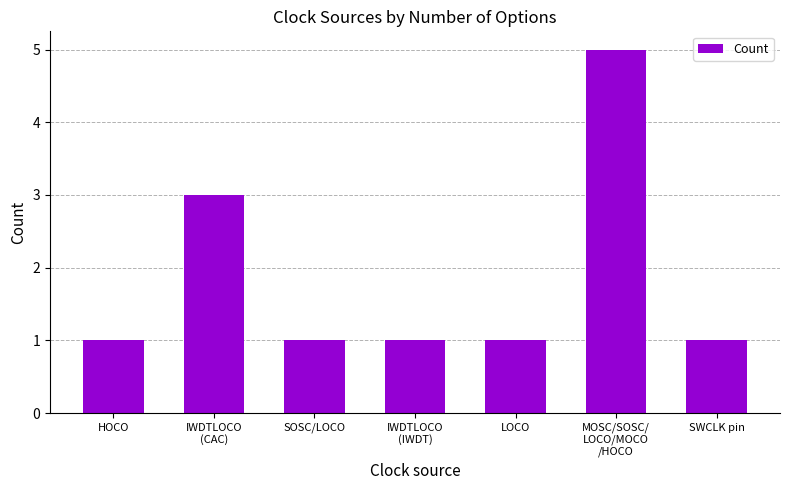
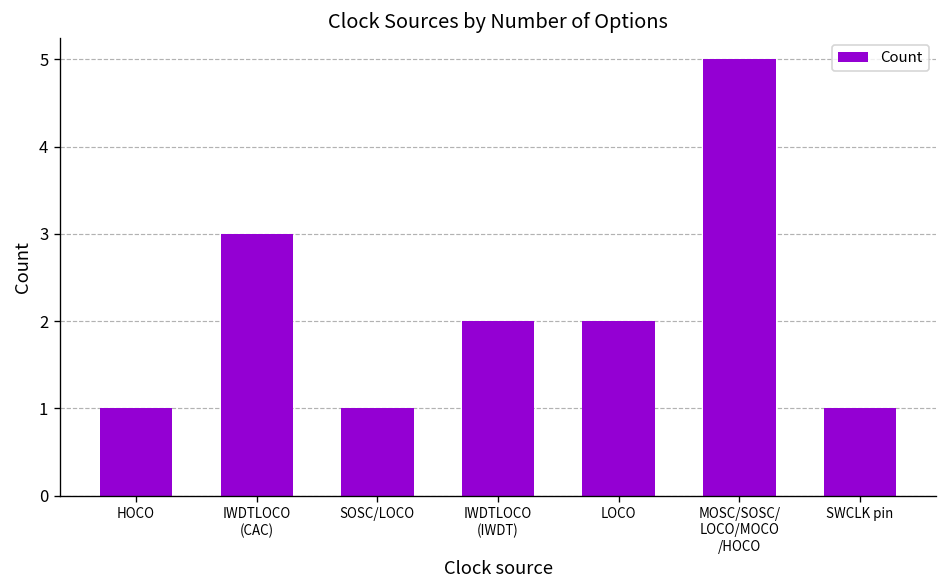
IWDTLOCO (IWDT): 1 -> 2
LOCO: 1 -> 2
